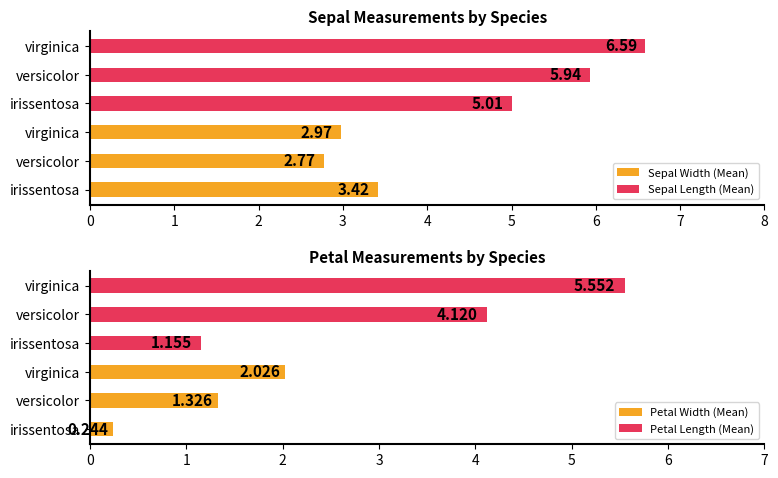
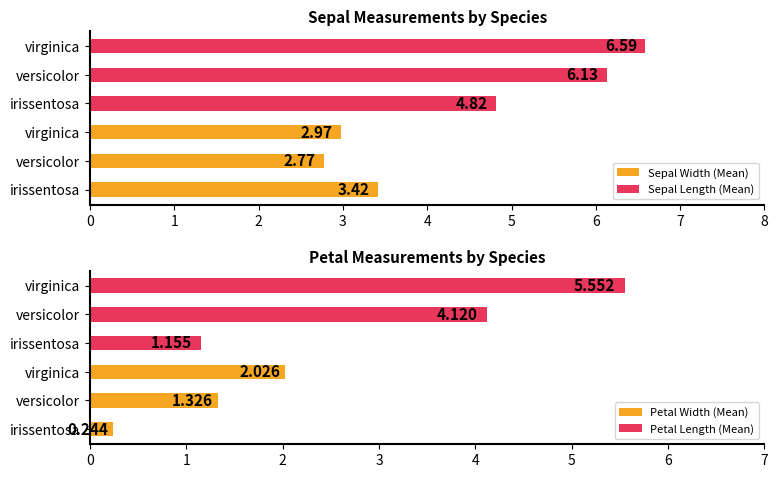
Sepal Measurements by Species, Sepal Length (Mean), versicolor: 5.94 -> 6.13
Sepal Measurements by Species, Sepal Length (Mean), irissentosa: 5.01 -> 4.82
